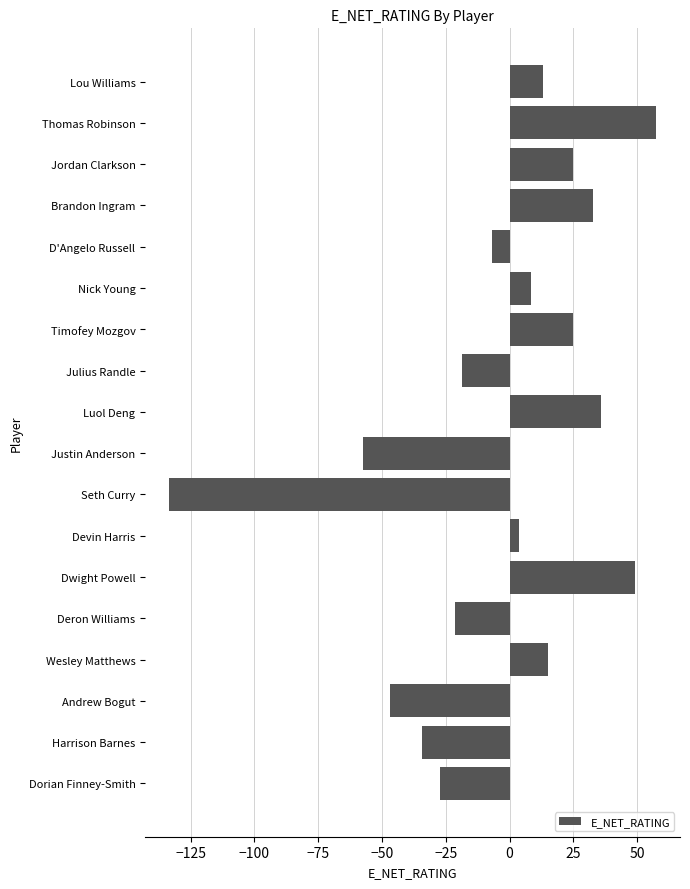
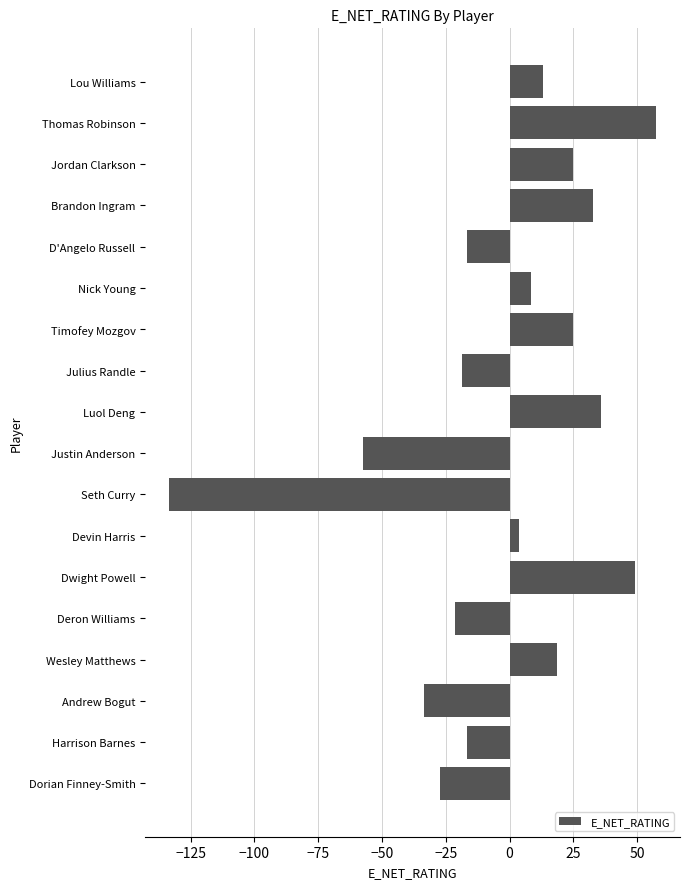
D'Angelo Russell: -7 -> -17
Wesley Matthews: 15 -> 19
Andrew Bogut: -47 -> -34
Harrison Barnes: -35 -> -17
